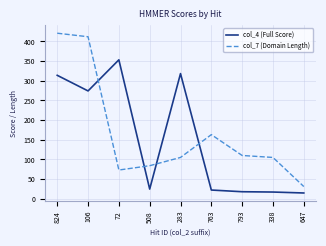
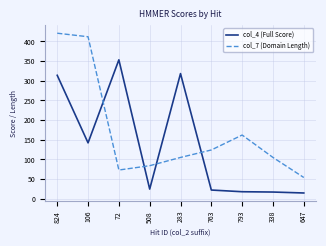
col_4 (Full Score), 106: 270 -> 140
col_7 (Domain Length), 763: 160 -> 120
col_7 (Domain Length), 793: 110 -> 160
col_7 (Domain Length), 647: 30 -> 50
